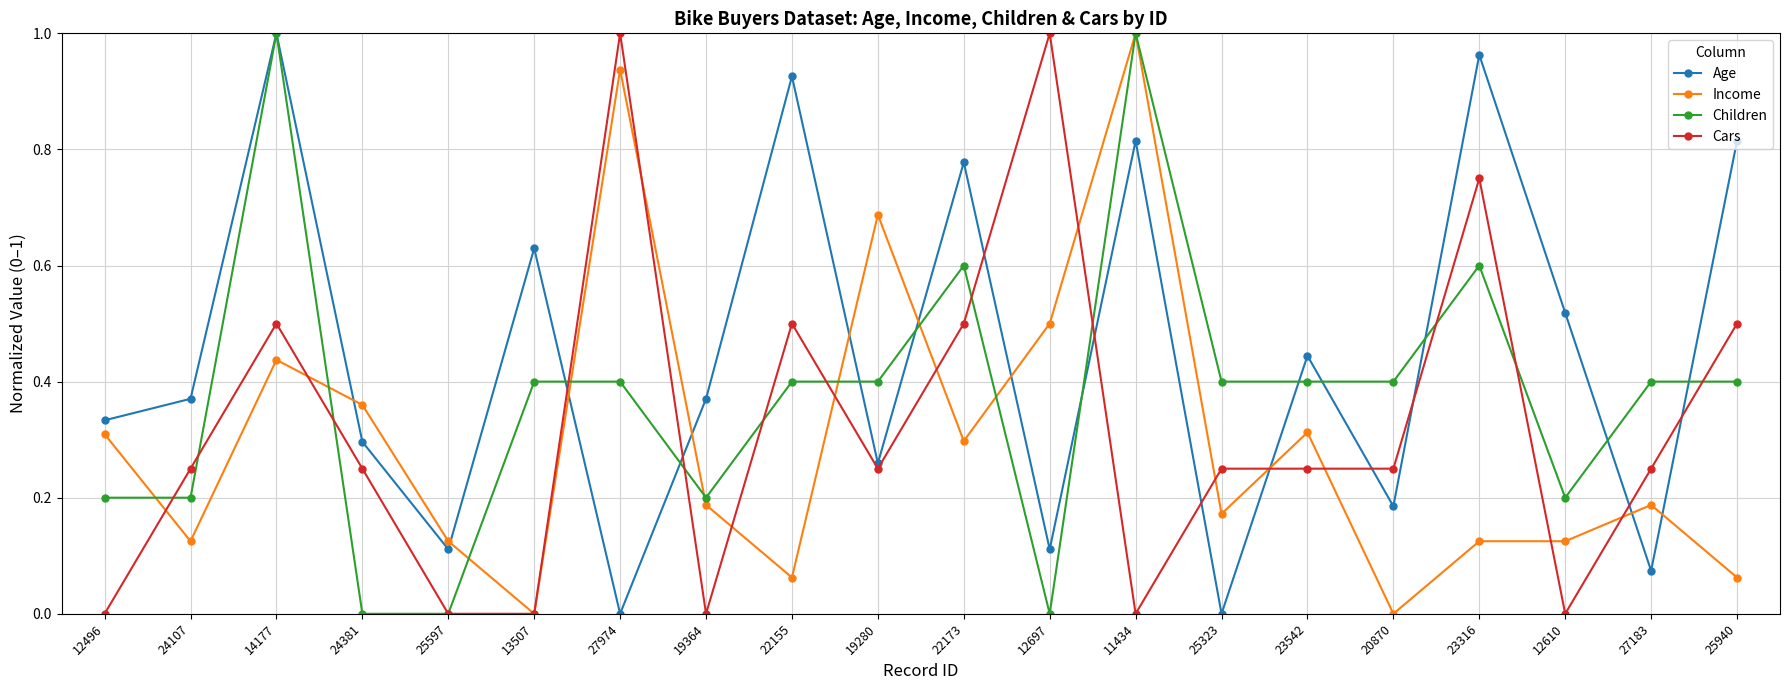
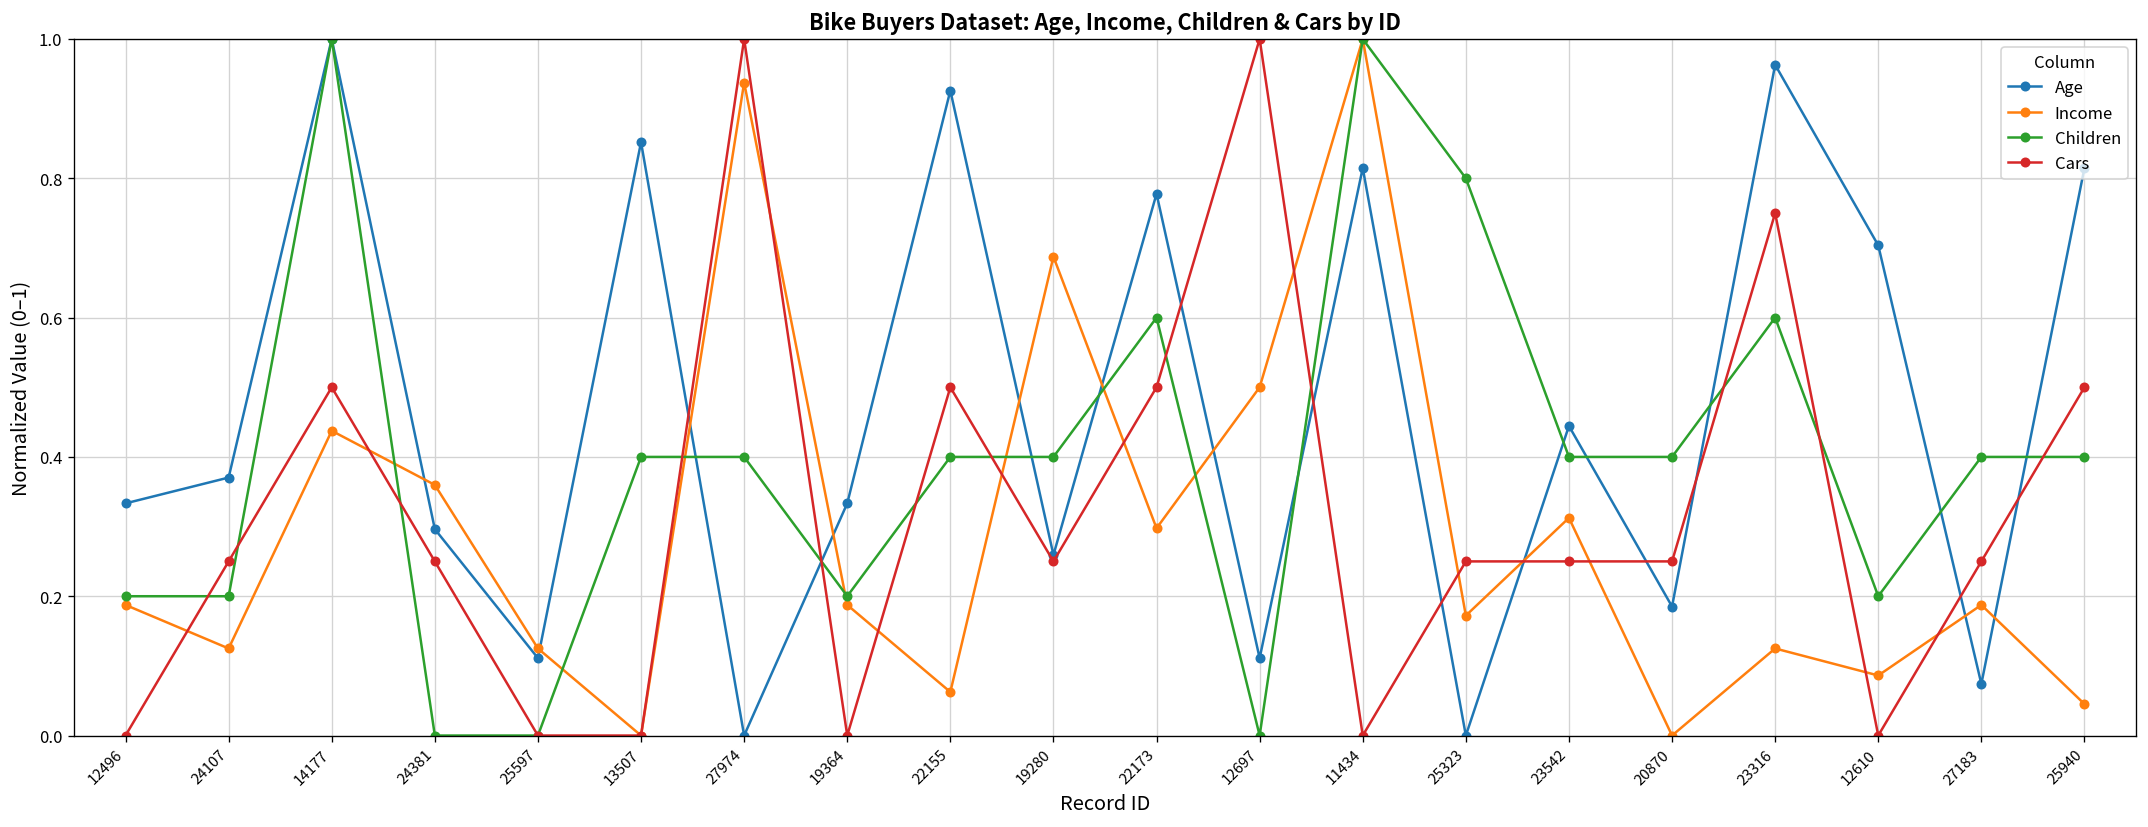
Income, 12496: 0.31 -> 0.19
Age, 13507: 0.63 -> 0.85
Age, 19364: 0.37 -> 0.33
Children, 25323: 0.40 -> 0.80
Age, 12610: 0.52 -> 0.70
Income, 12610: 0.13 -> 0.09
Income, 25940: 0.06 -> 0.05
